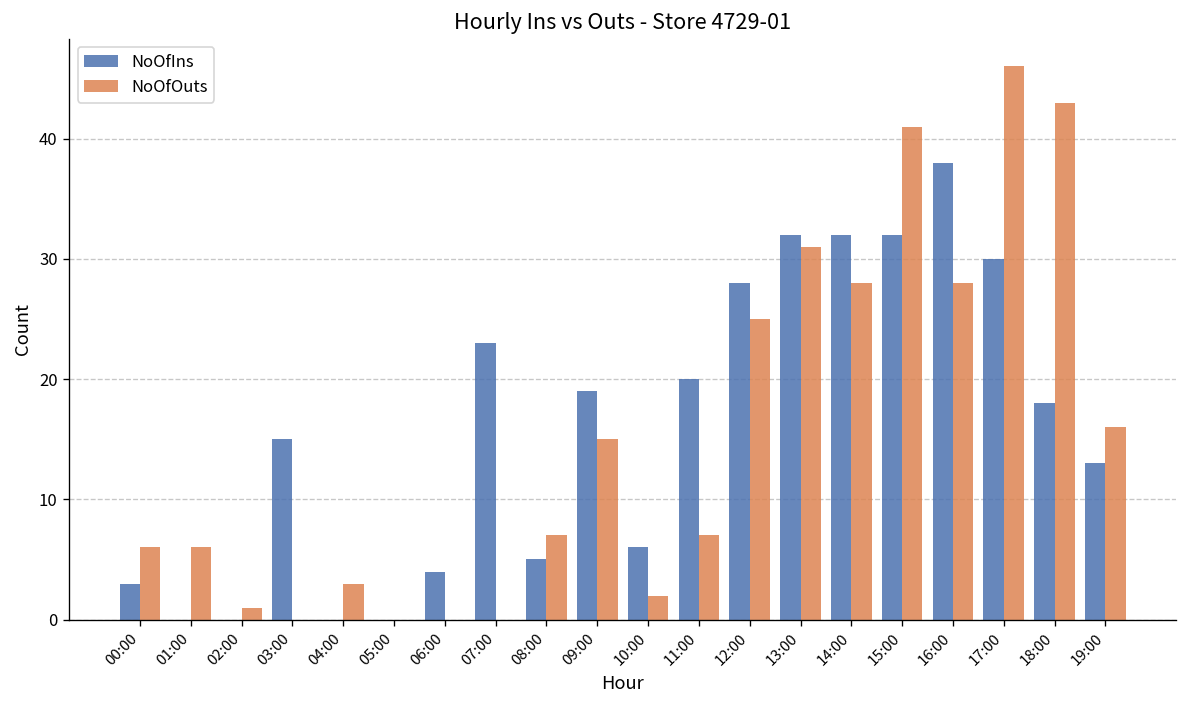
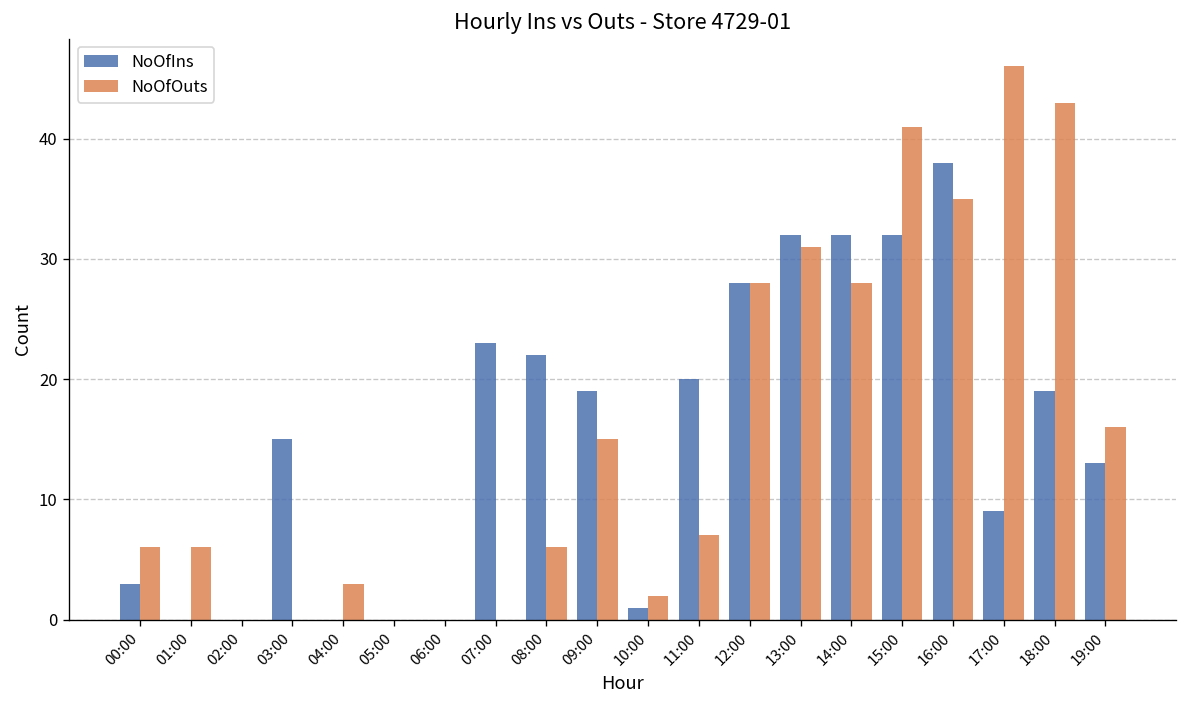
NoOfOuts, 02:00: 1 -> 0
NoOfIns, 06:00: 4 -> 0
NoOfIns, 08:00: 5 -> 22
NoOfOuts, 08:00: 7 -> 6
NoOfIns, 10:00: 6 -> 1
NoOfOuts, 12:00: 25 -> 28
NoOfOuts, 16:00: 28 -> 35
NoOfIns, 17:00: 30 -> 9
NoOfIns, 18:00: 18 -> 19
